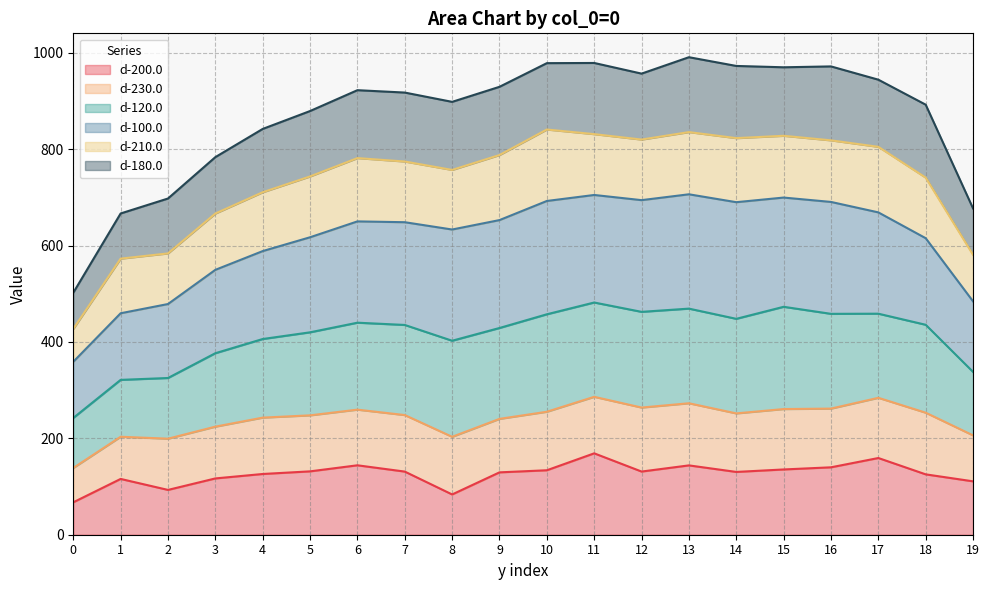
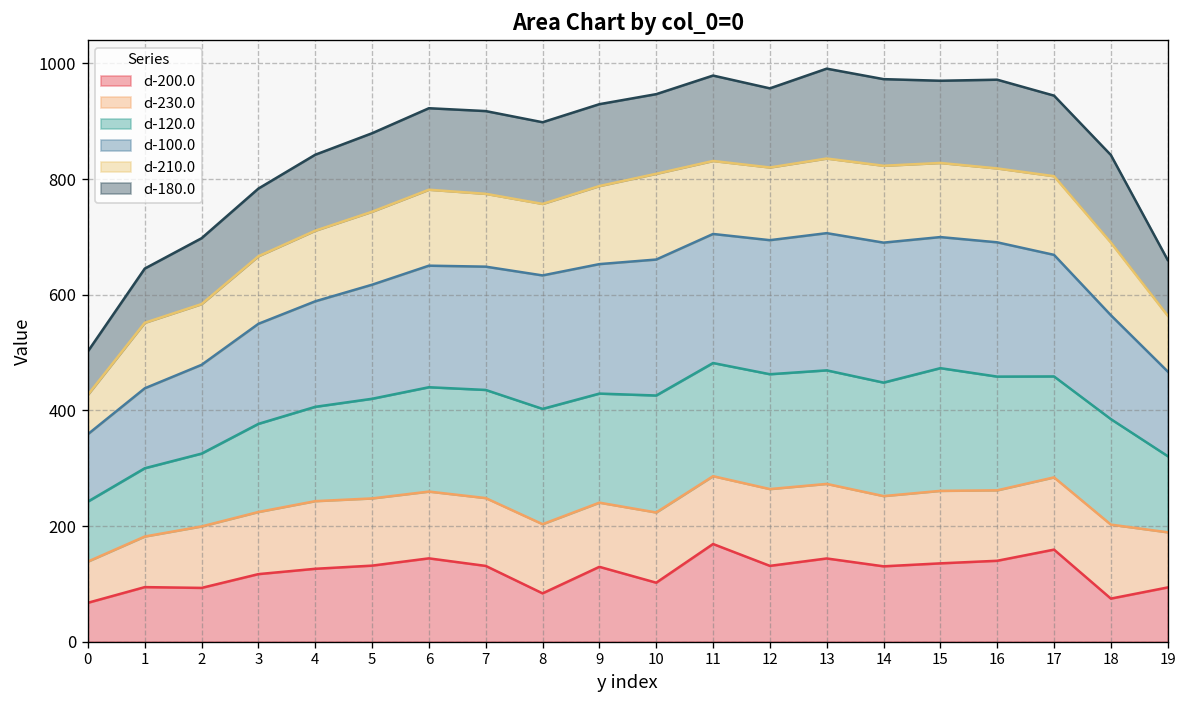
d-200.0, 1: 120 -> 90
d-200.0, 10: 130 -> 100
d-200.0, 18: 130 -> 70
d-200.0, 19: 110 -> 90
